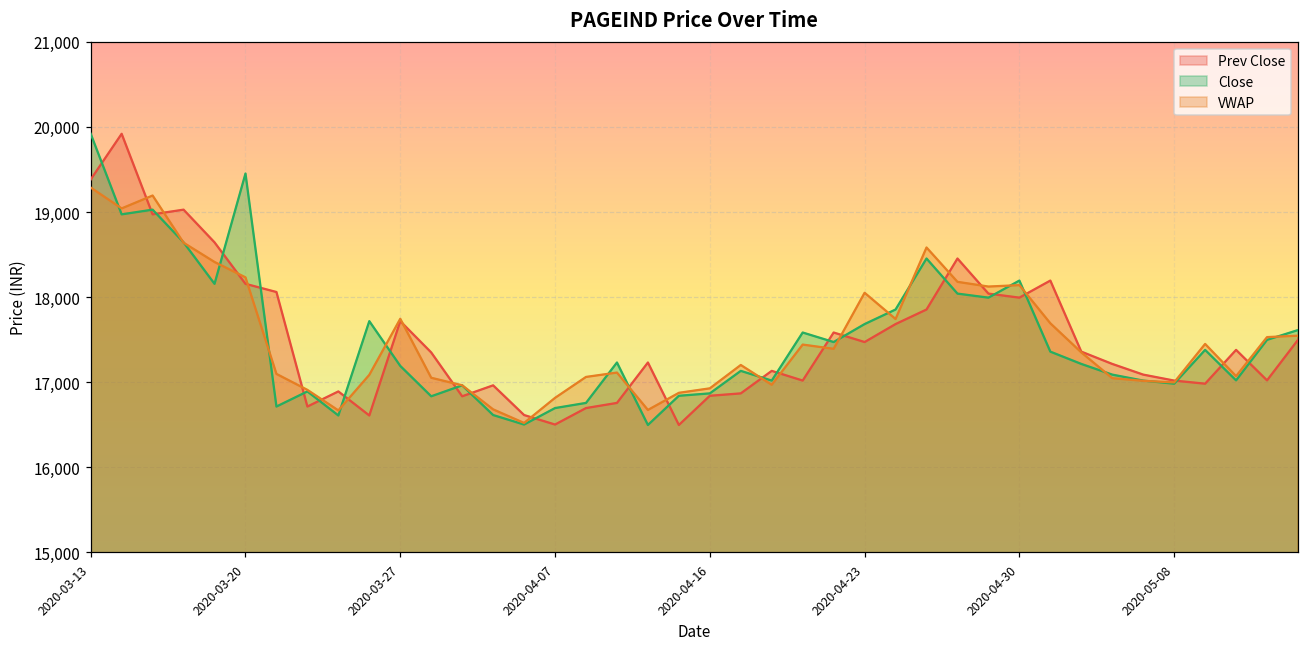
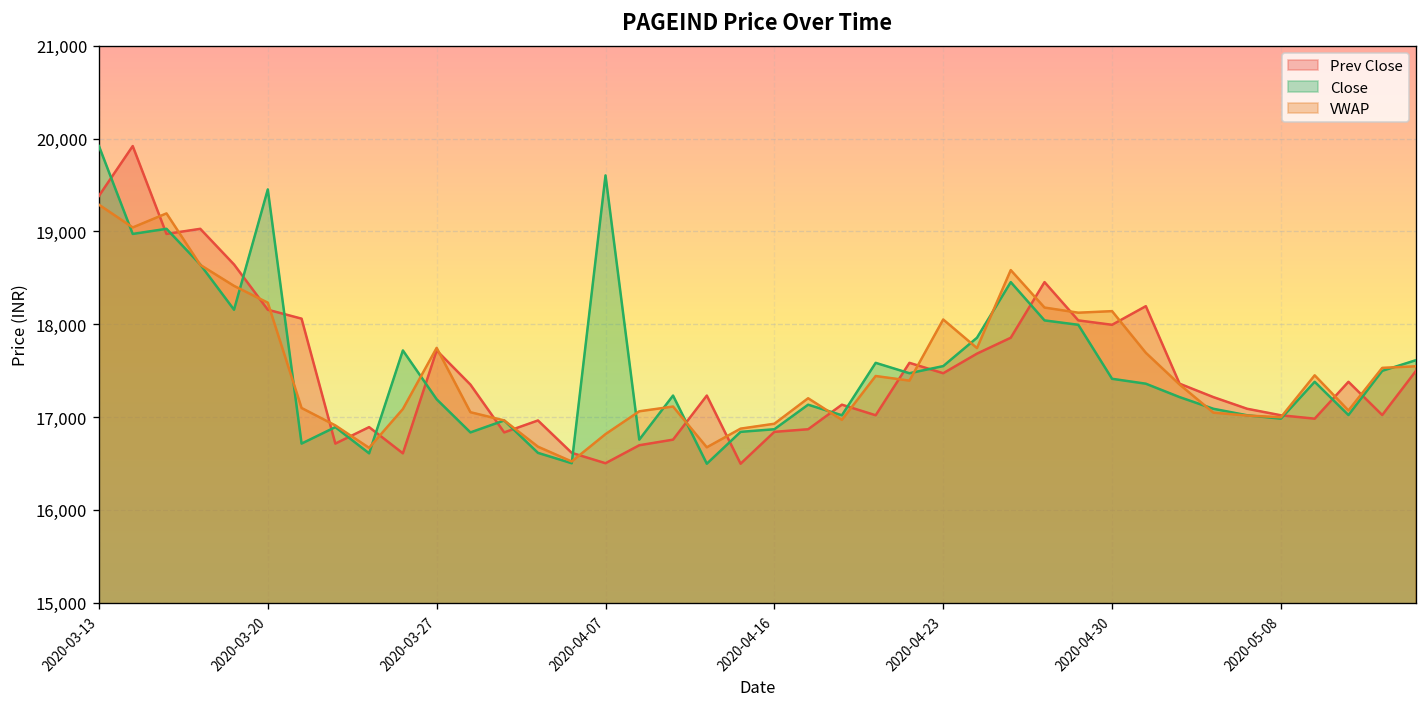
Close, 2020-04-07: 16,700 -> 19,600
Close, 2020-04-23: 17,700 -> 17,500
Close, 2020-04-30: 18,200 -> 17,400
